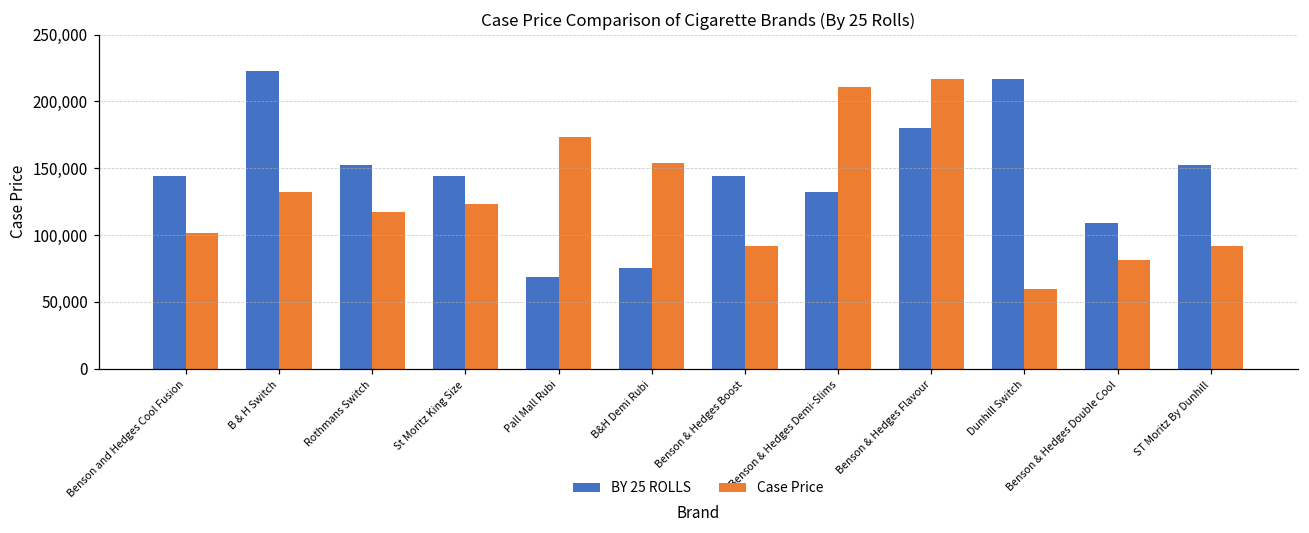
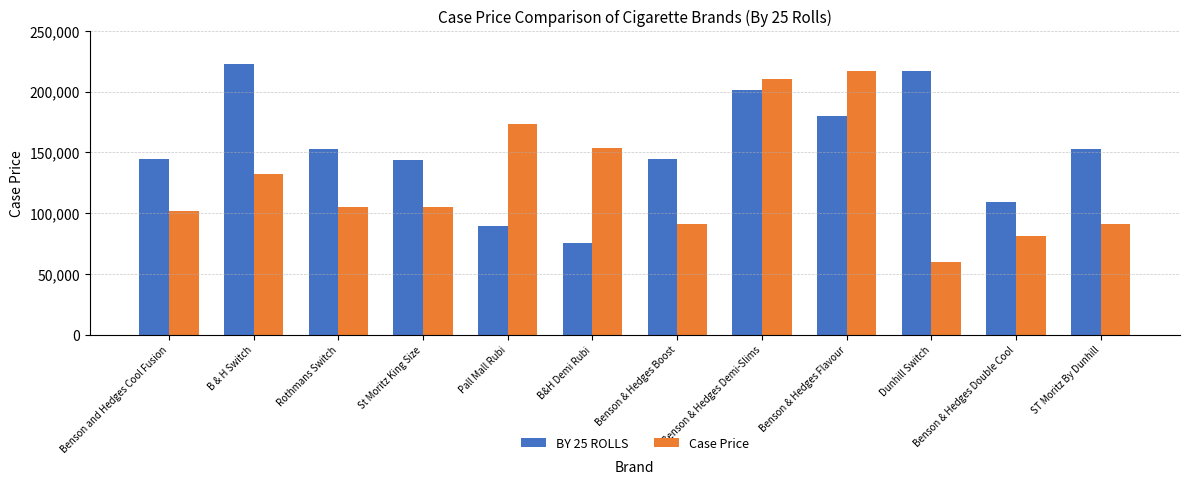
Case Price, Rothmans Switch: 117,000 -> 105,000
Case Price, St Moritz King Size: 123,000 -> 105,000
BY 25 ROLLS, Pall Mall Rubi: 69,000 -> 89,000
BY 25 ROLLS, Benson & Hedges Demi-Slims: 133,000 -> 201,000
